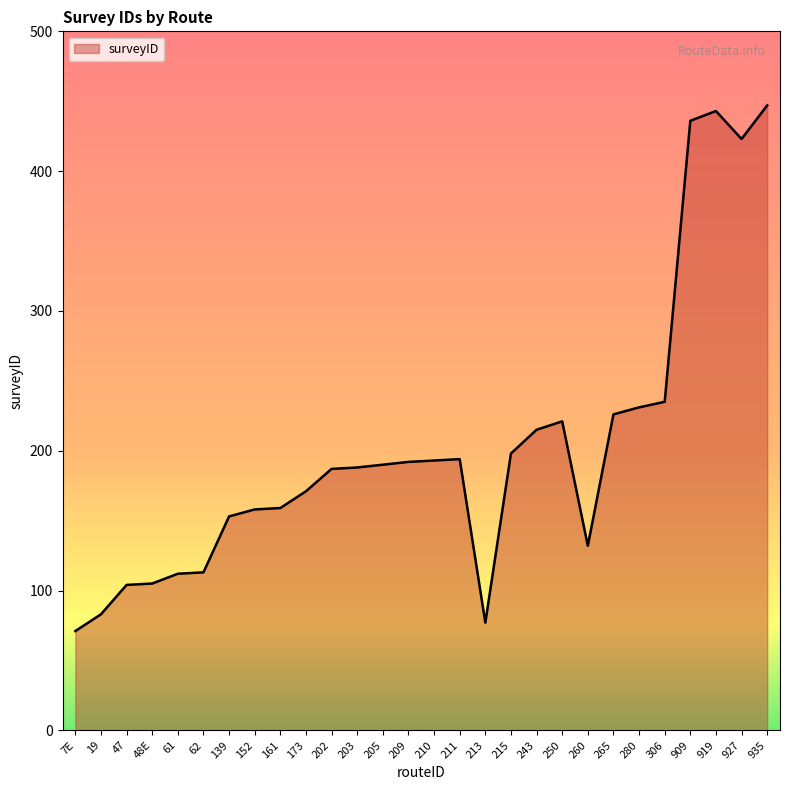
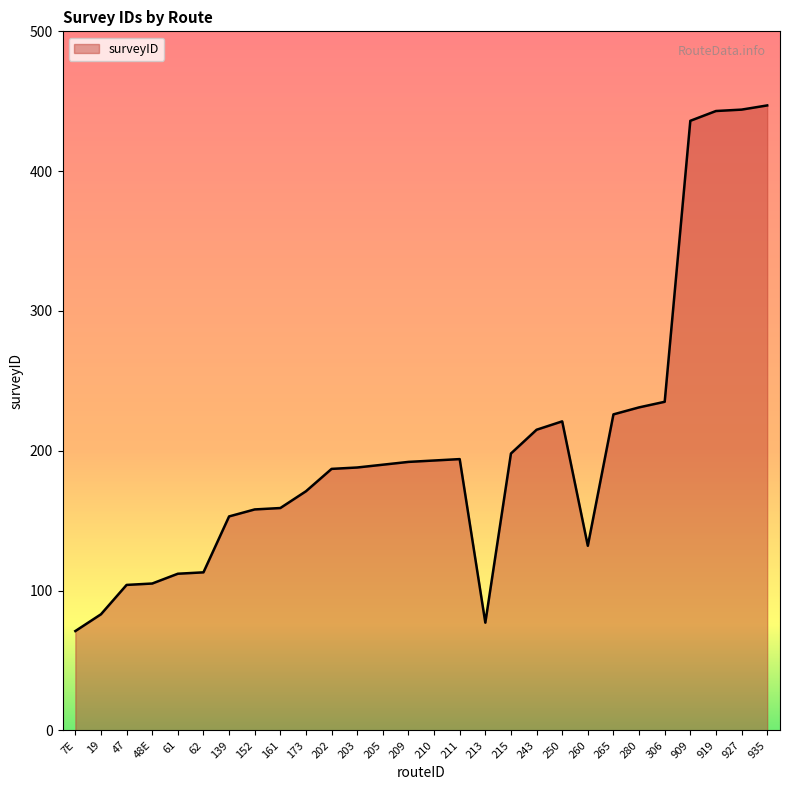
927: 423 -> 444
